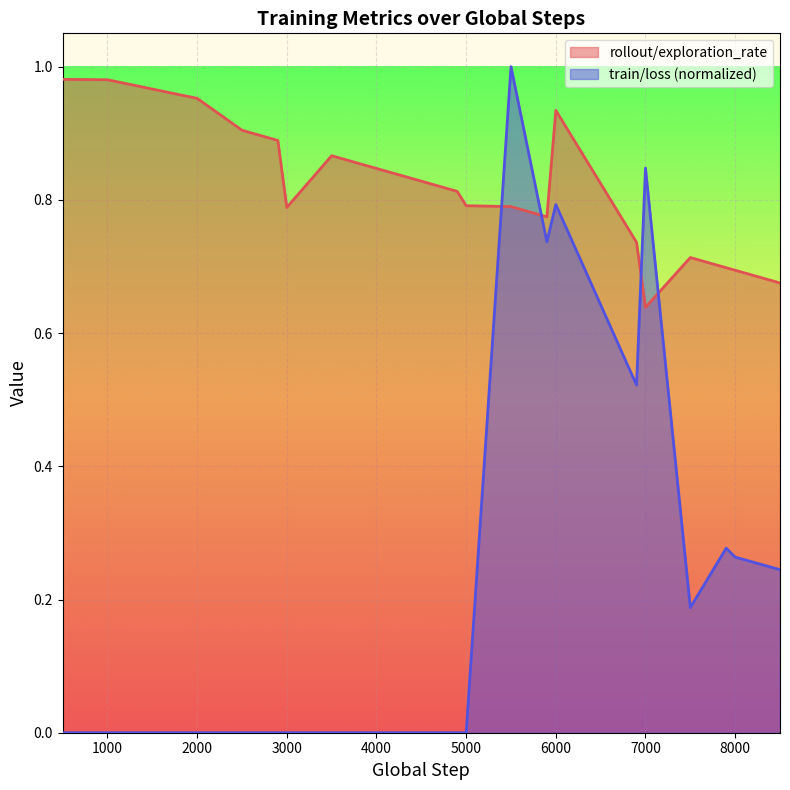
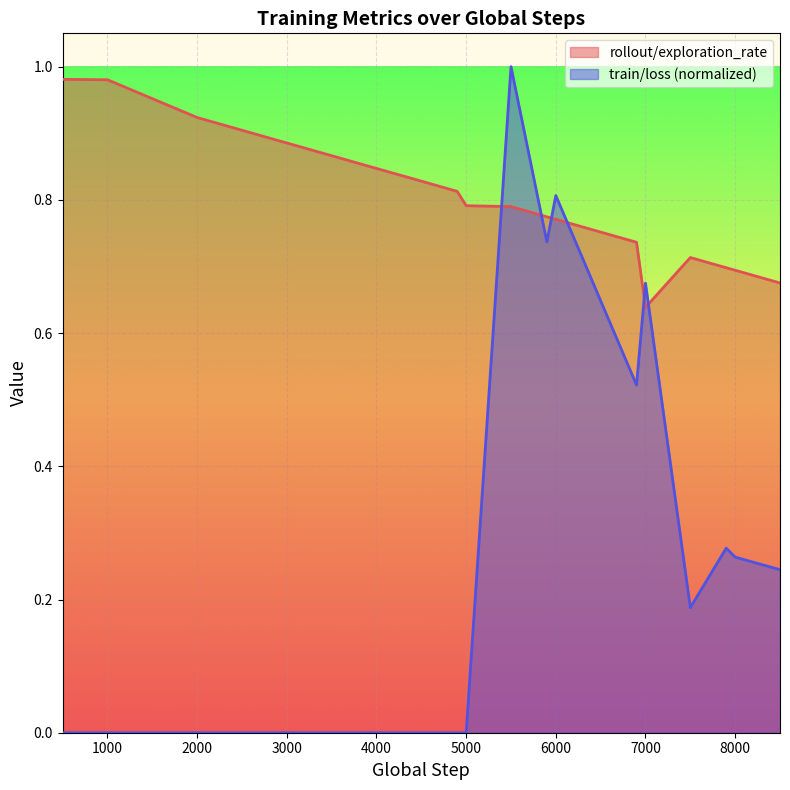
rollout/exploration_rate, 2000: 0.95 -> 0.92
rollout/exploration_rate, 3000: 0.79 -> 0.89
rollout/exploration_rate, 6000: 0.93 -> 0.77
train/loss (normalized), 6000: 0.79 -> 0.81
train/loss (normalized), 7000: 0.85 -> 0.67
